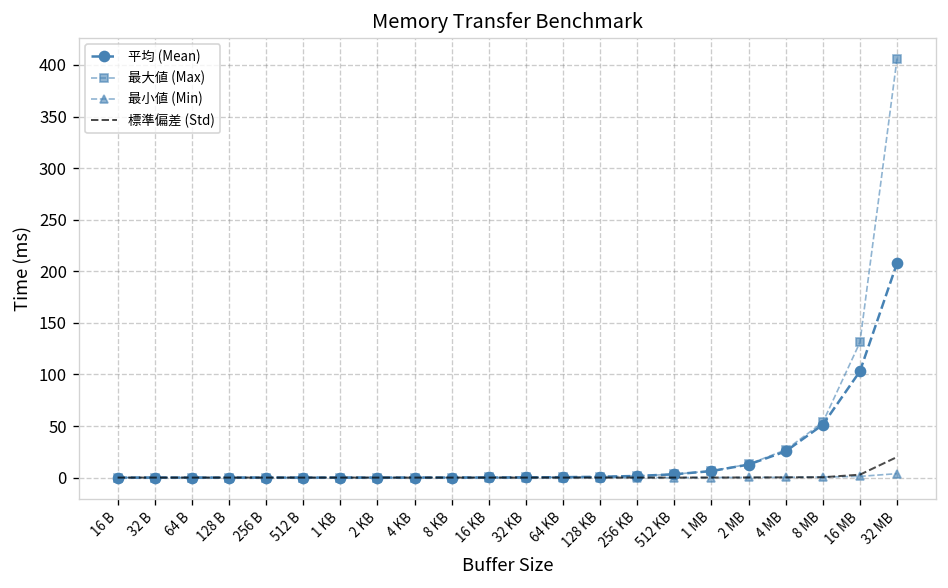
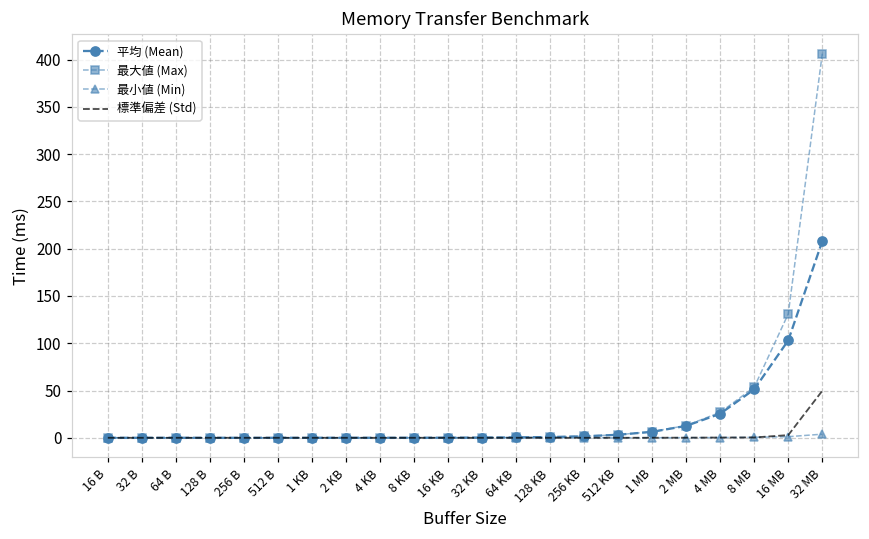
標準偏差 (Std), 32 MB: 20 -> 50
